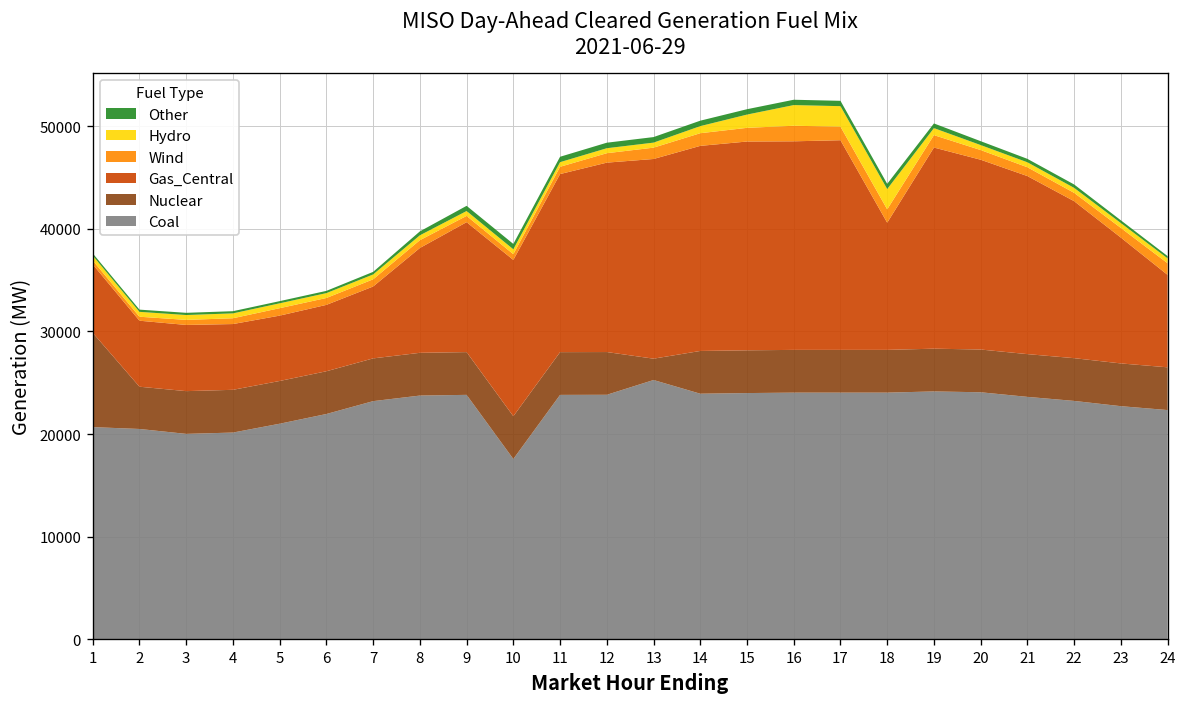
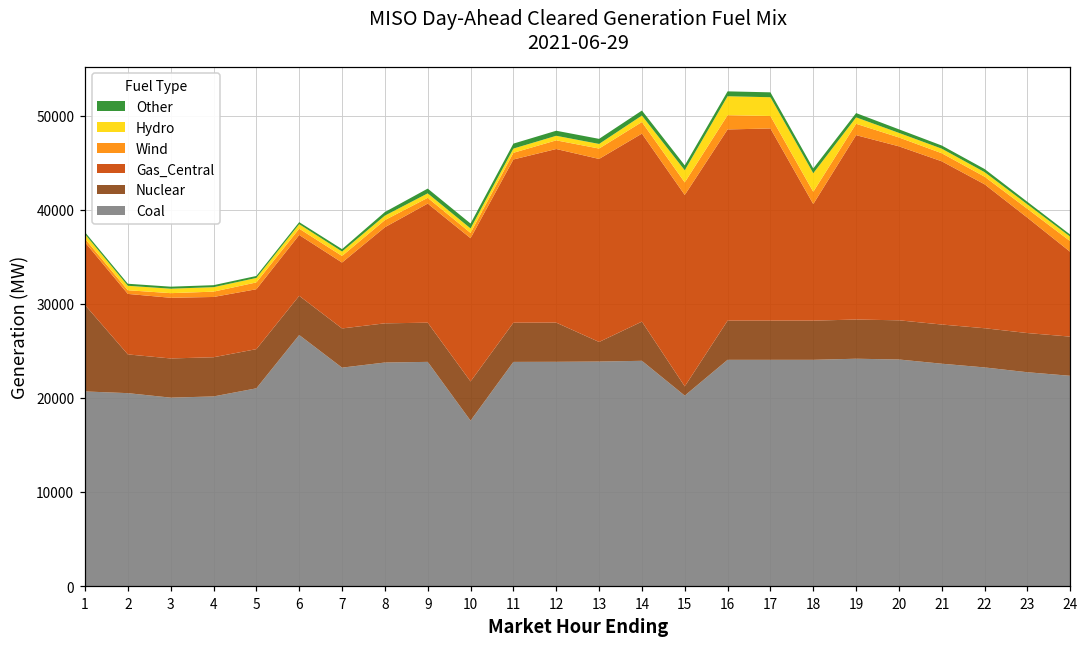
Coal, 6: 22000 -> 27000
Coal, 13: 25000 -> 24000
Coal, 15: 24000 -> 20000
Nuclear, 15: 4000 -> 1000
